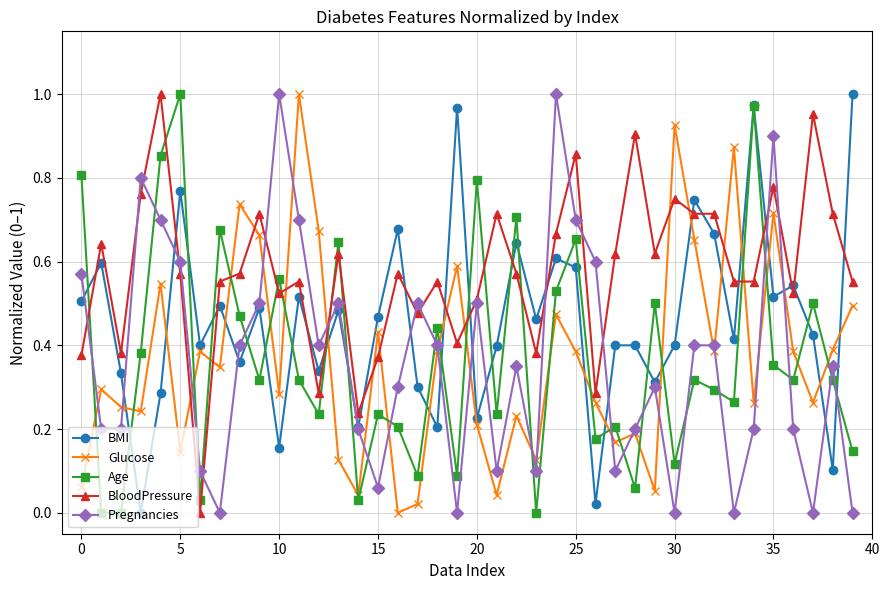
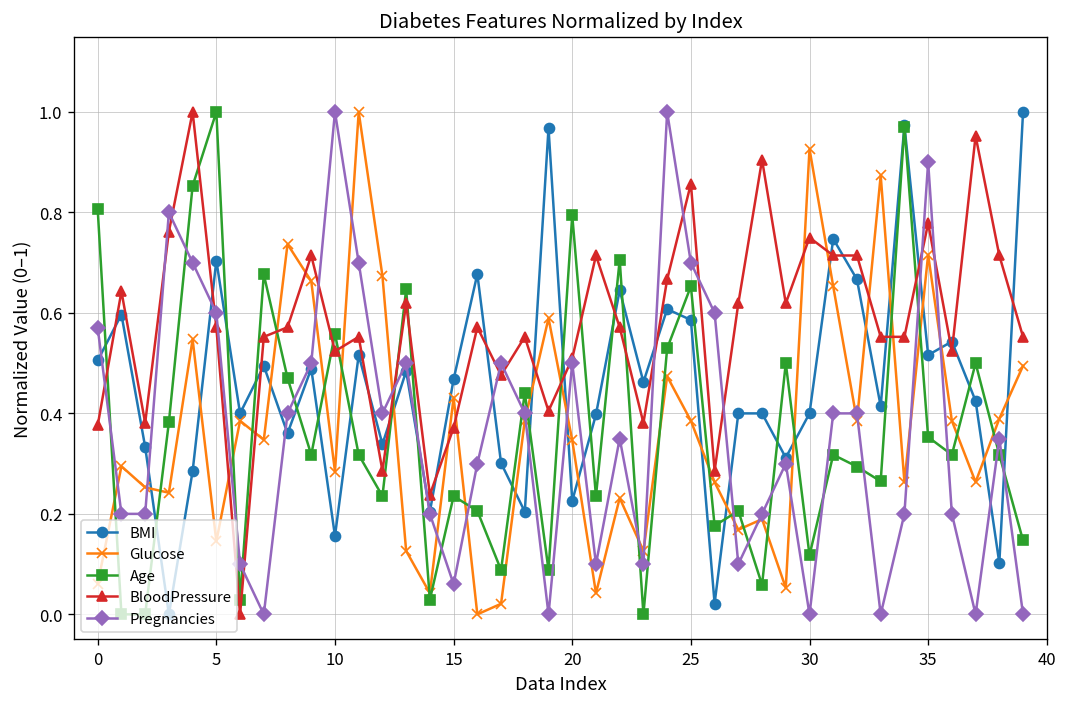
BMI, 5: 0.77 -> 0.70
Glucose, 20: 0.21 -> 0.35
